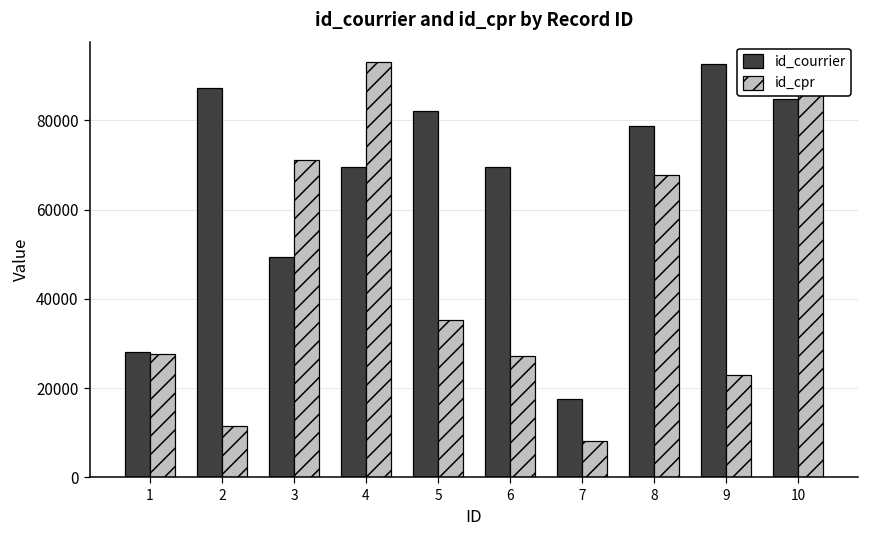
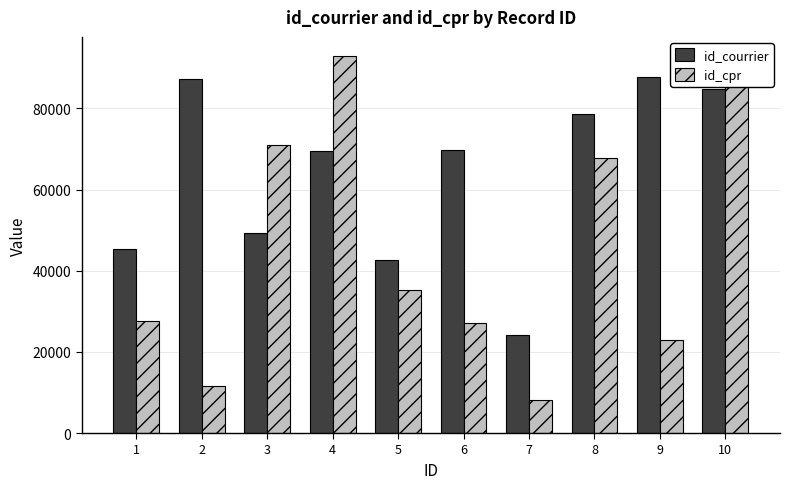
id_courrier, 1: 28000 -> 45000
id_courrier, 5: 82000 -> 43000
id_courrier, 7: 18000 -> 24000
id_courrier, 9: 93000 -> 88000
